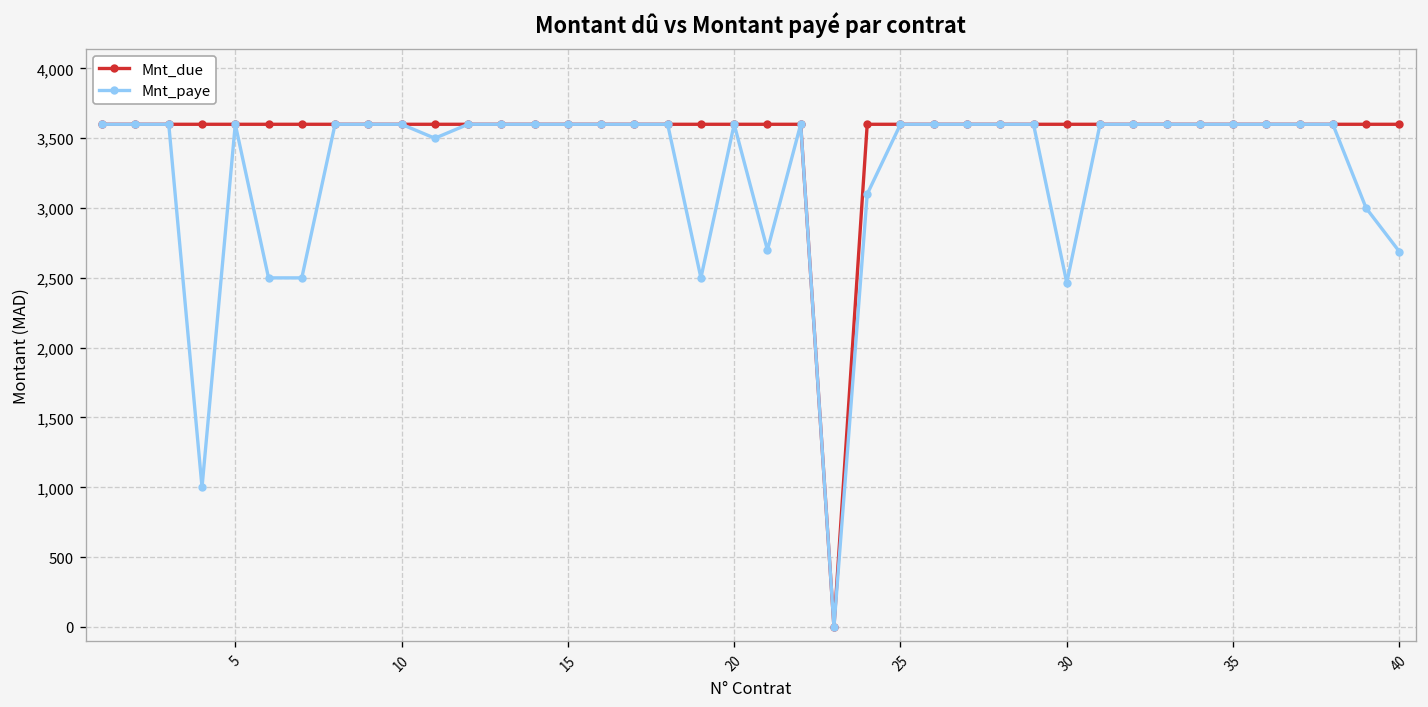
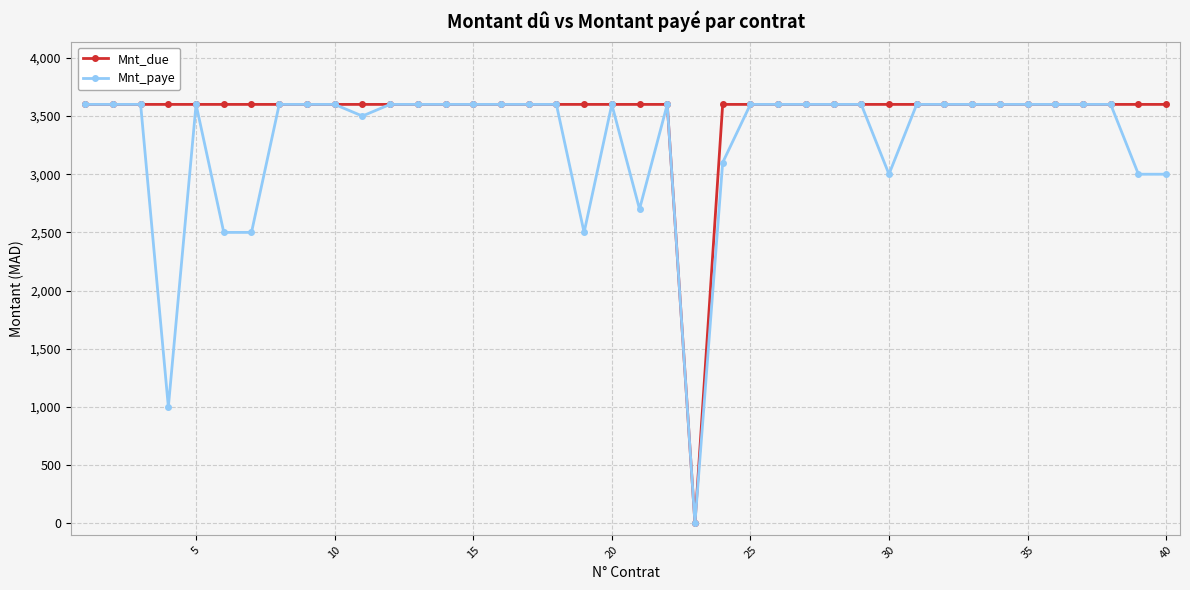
Mnt_paye, 30: 2,470 -> 3,000
Mnt_paye, 40: 2,690 -> 3,000
